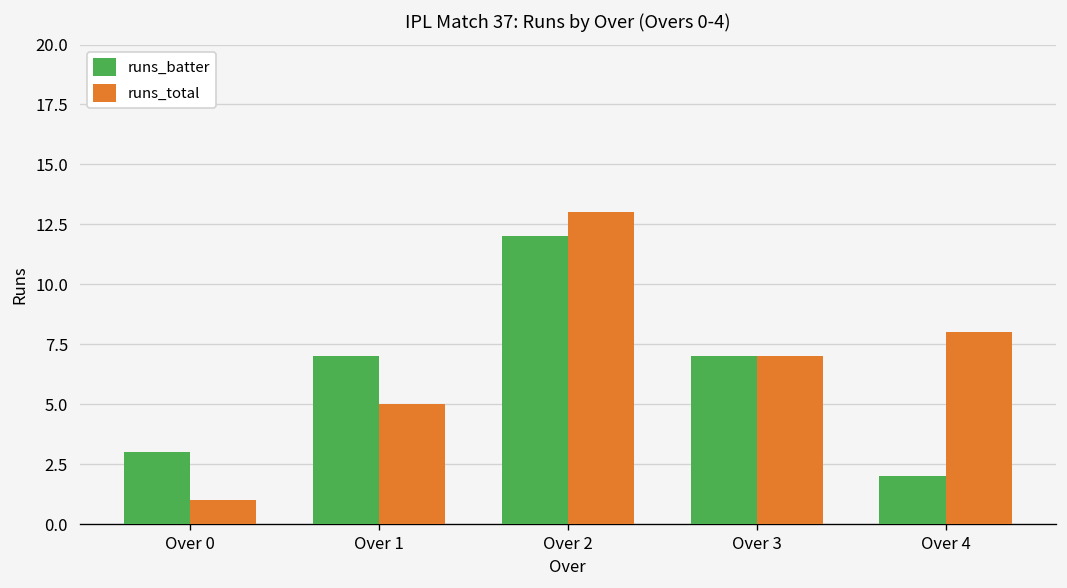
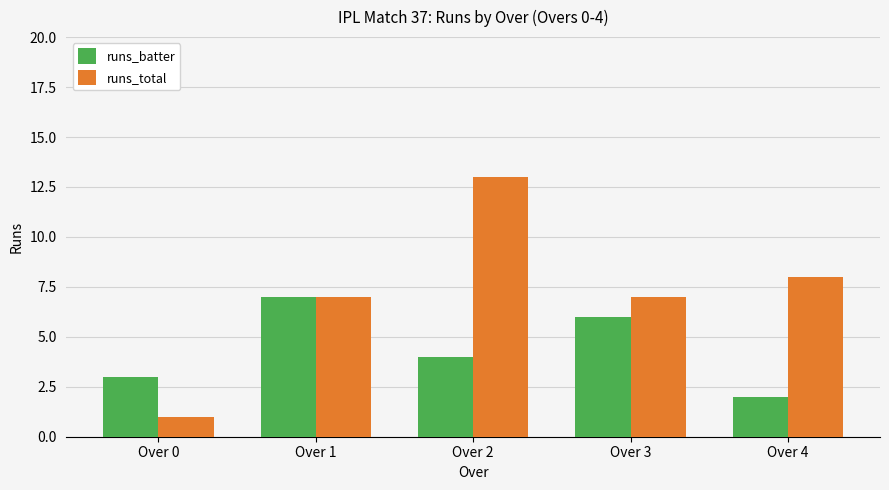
runs_total, Over 1: 5 -> 7
runs_batter, Over 2: 12 -> 4
runs_batter, Over 3: 7 -> 6
